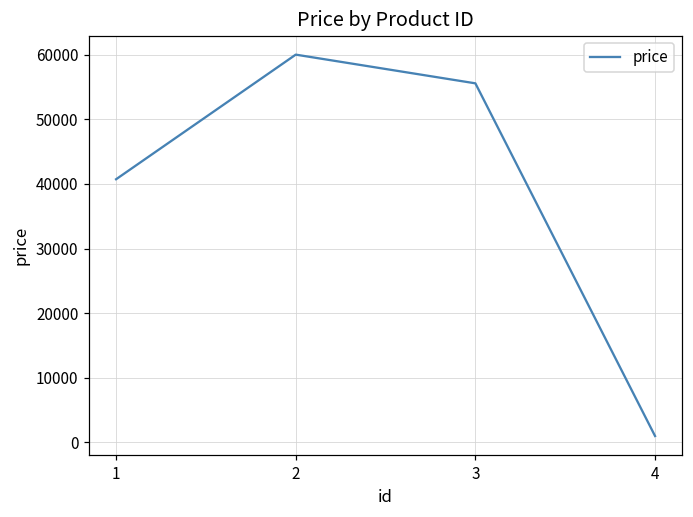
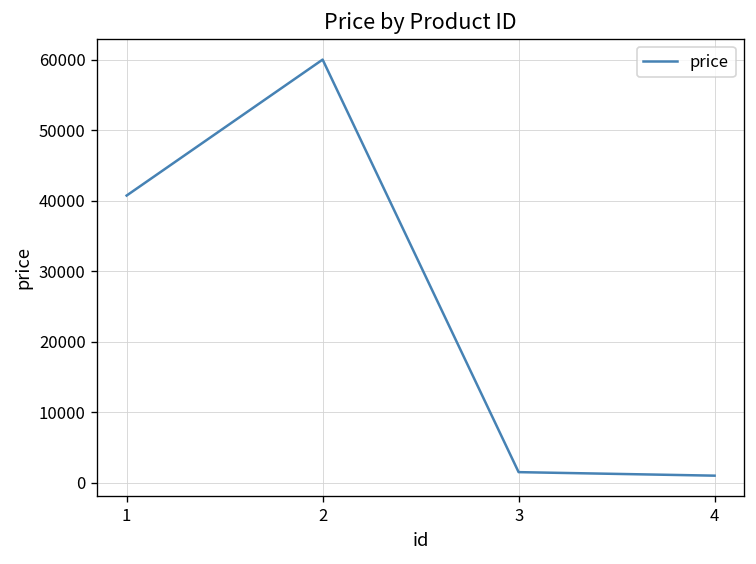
3: 56000 -> 2000
